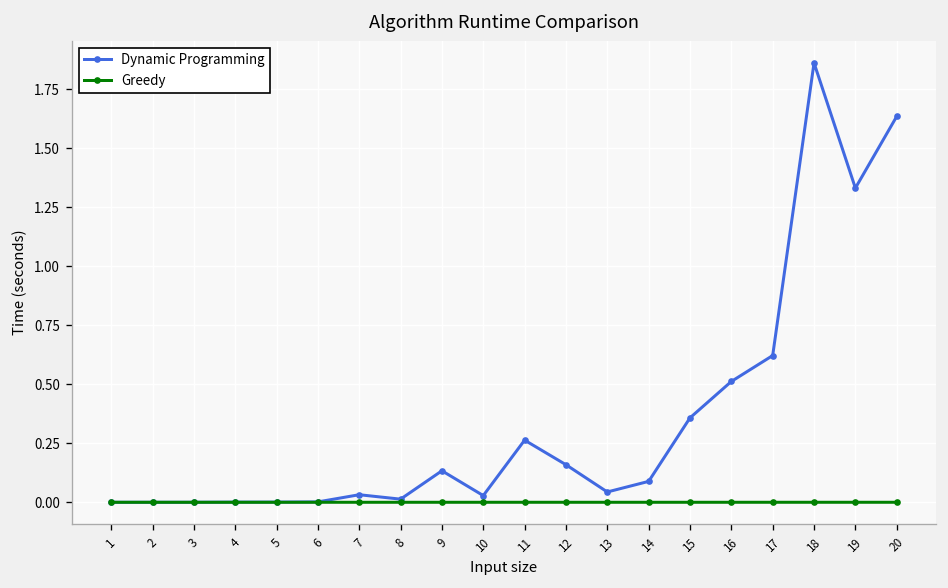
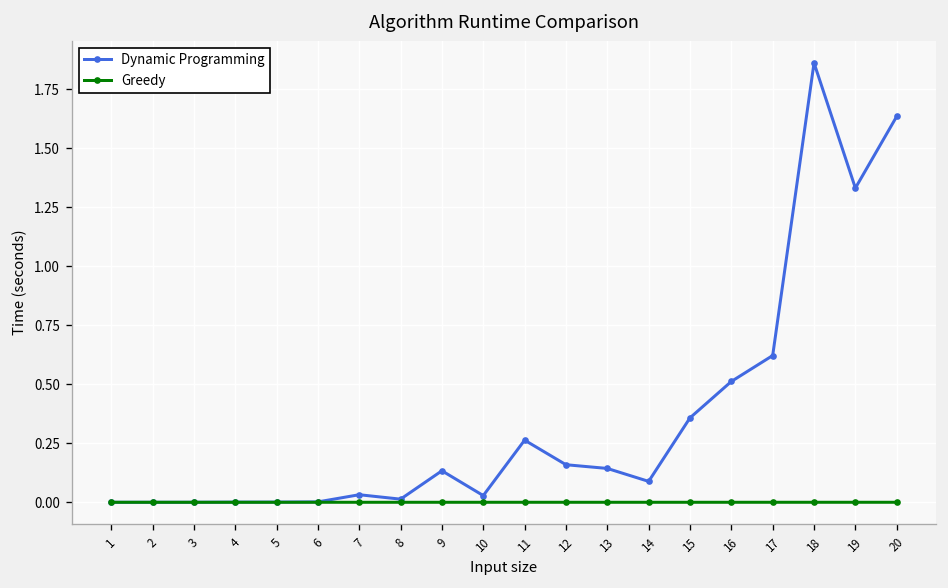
Dynamic Programming, 13: 0.04 -> 0.14
